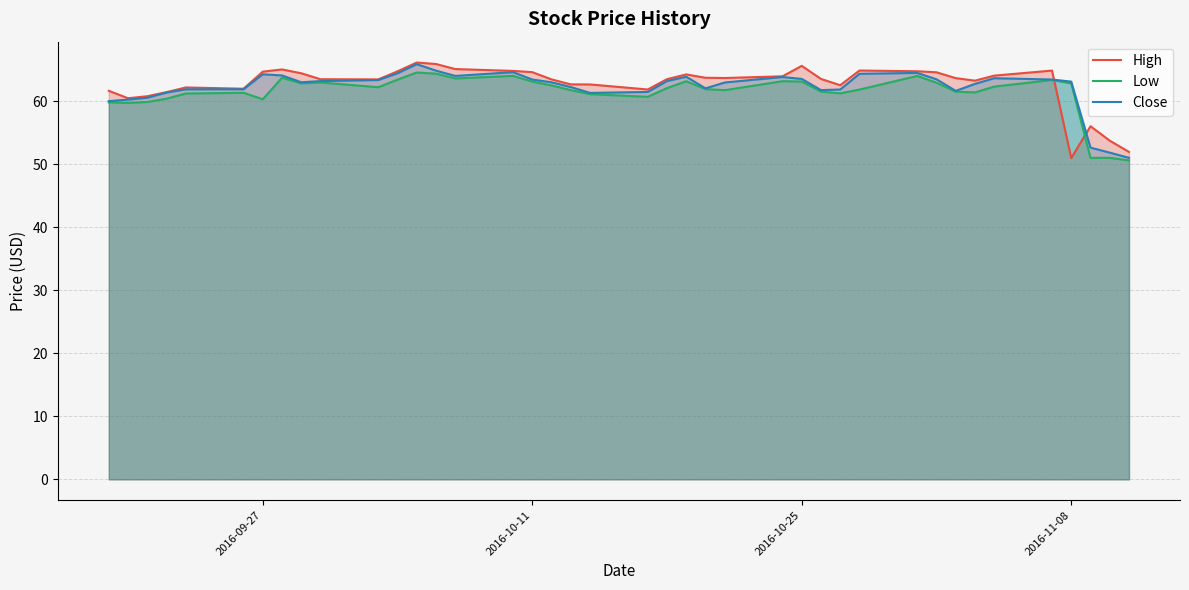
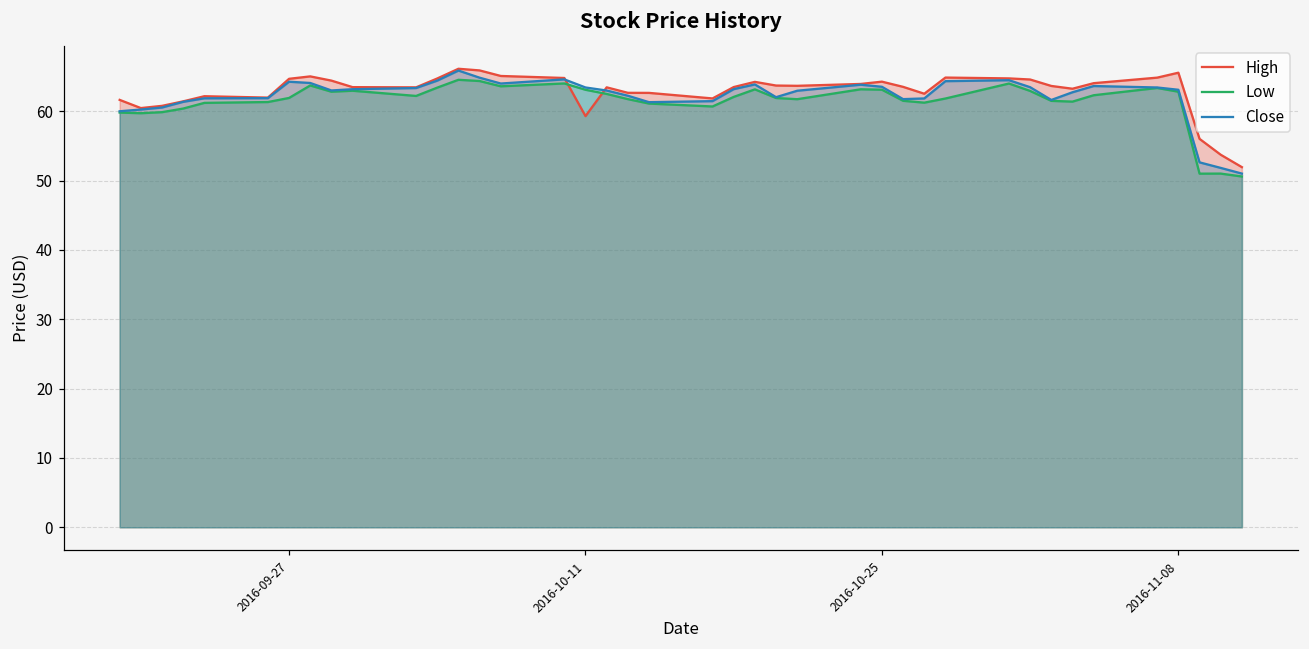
Low, 2016-09-27: 60 -> 62
High, 2016-10-11: 65 -> 59
High, 2016-10-25: 66 -> 64
High, 2016-11-08: 51 -> 66
